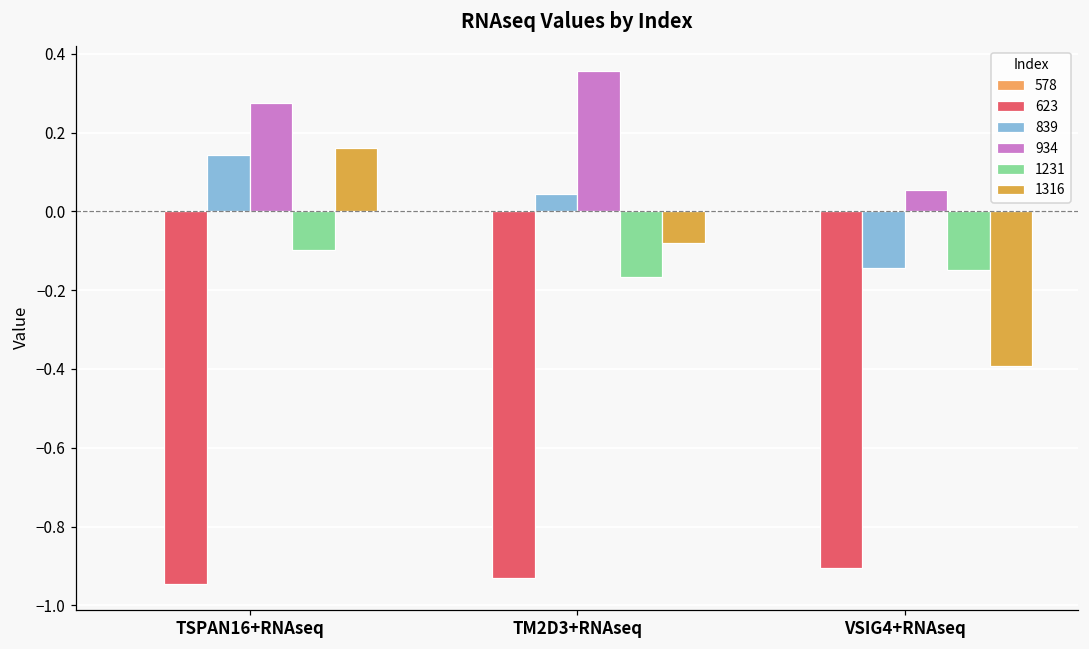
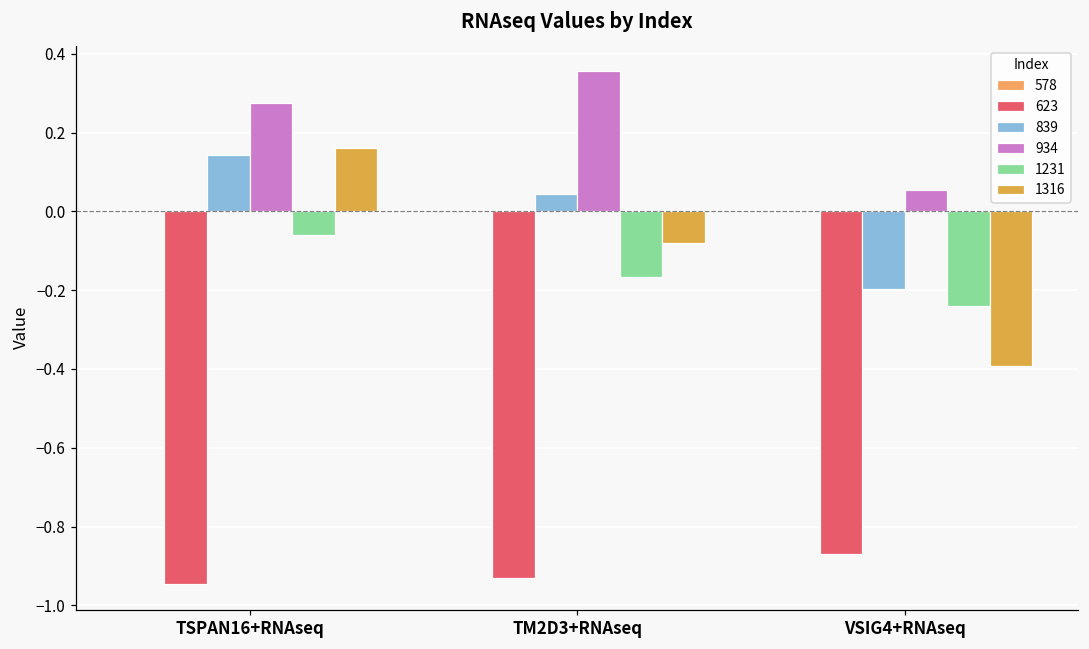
1231, TSPAN16+RNAseq: -0.10 -> -0.06
623, VSIG4+RNAseq: -0.90 -> -0.87
839, VSIG4+RNAseq: -0.14 -> -0.20
1231, VSIG4+RNAseq: -0.15 -> -0.24
